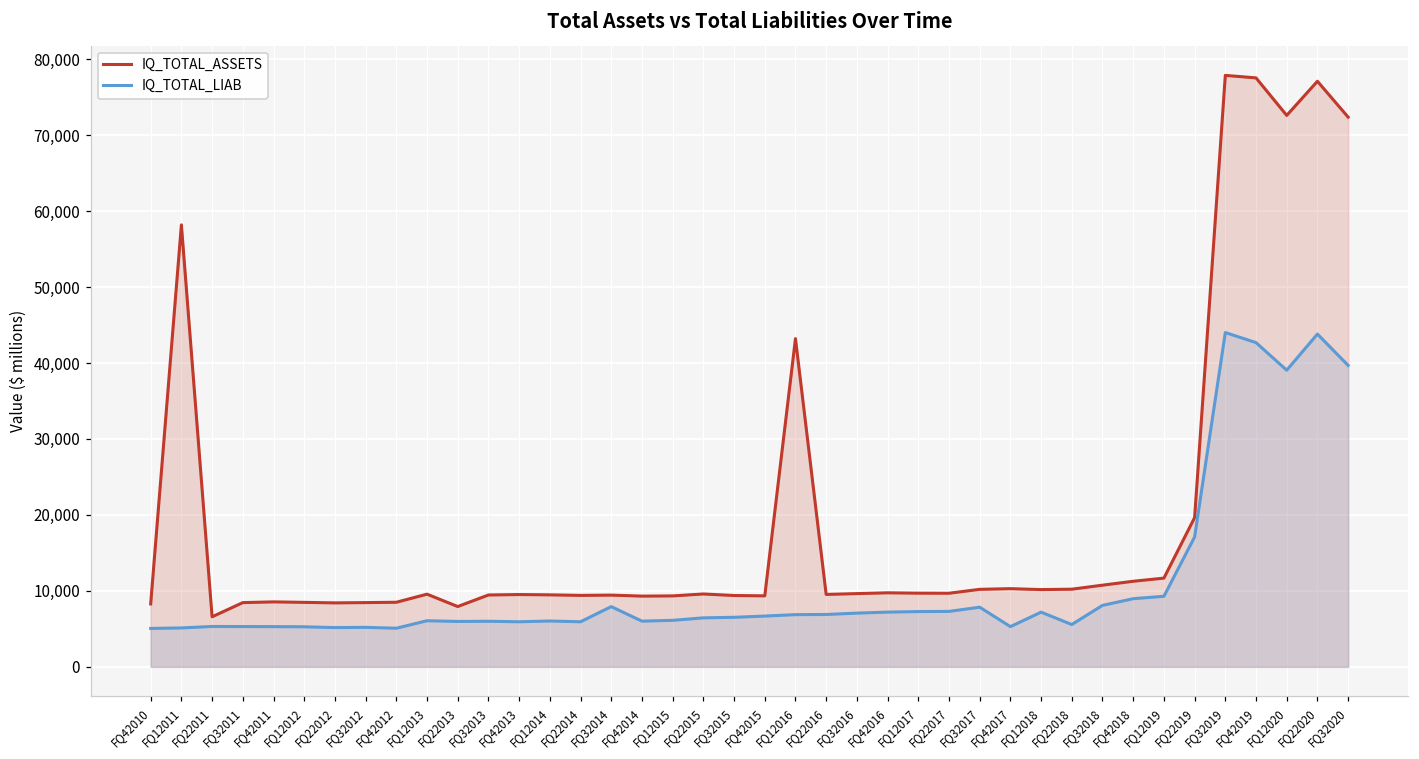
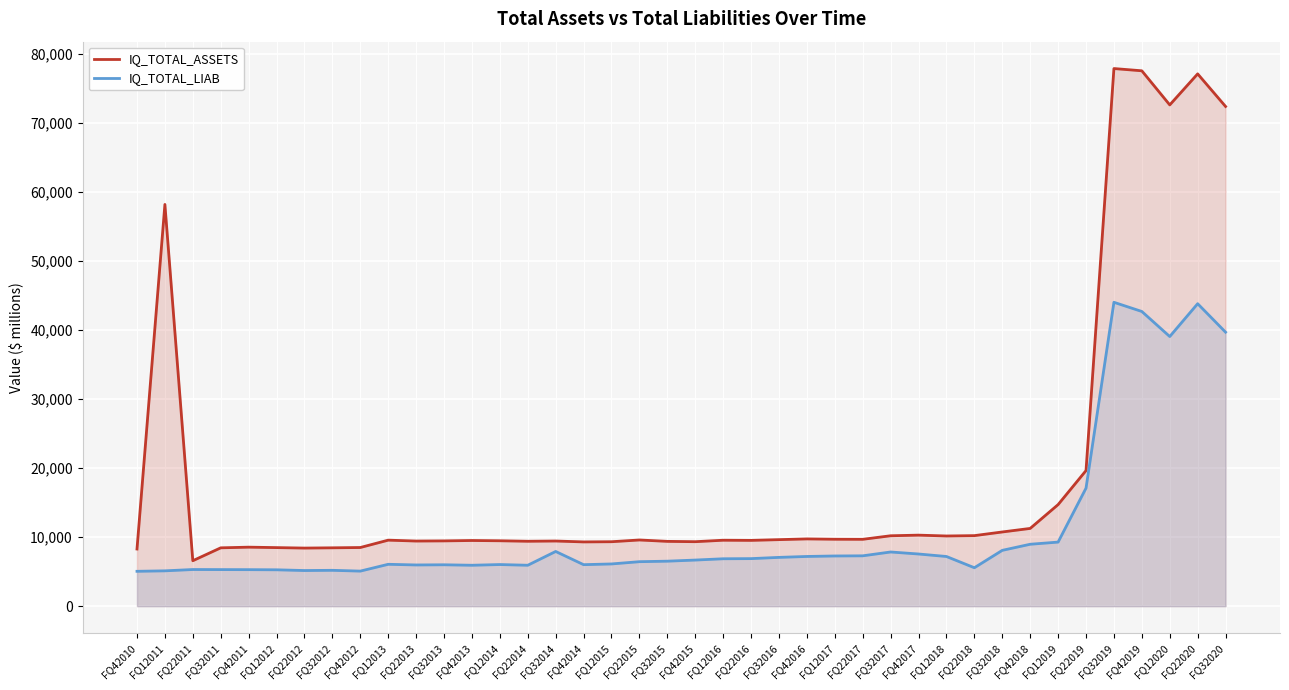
IQ_TOTAL_ASSETS, FQ22013: 8,000 -> 9,000
IQ_TOTAL_ASSETS, FQ12016: 43,000 -> 10,000
IQ_TOTAL_LIAB, FQ42017: 5,000 -> 8,000
IQ_TOTAL_ASSETS, FQ12019: 12,000 -> 15,000
